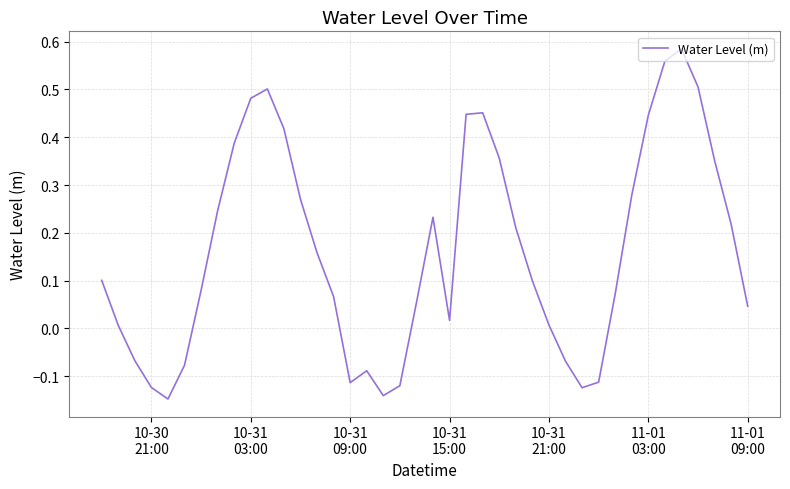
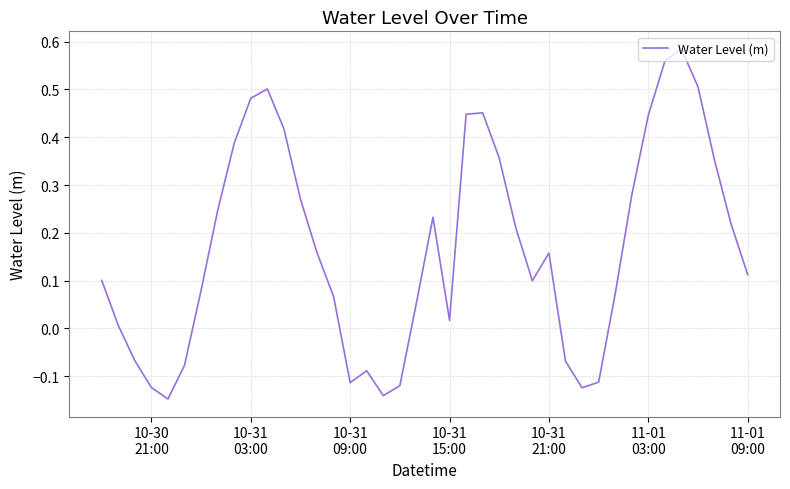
10-31 21:00: 0.01 -> 0.16
11-01 09:00: 0.05 -> 0.11
